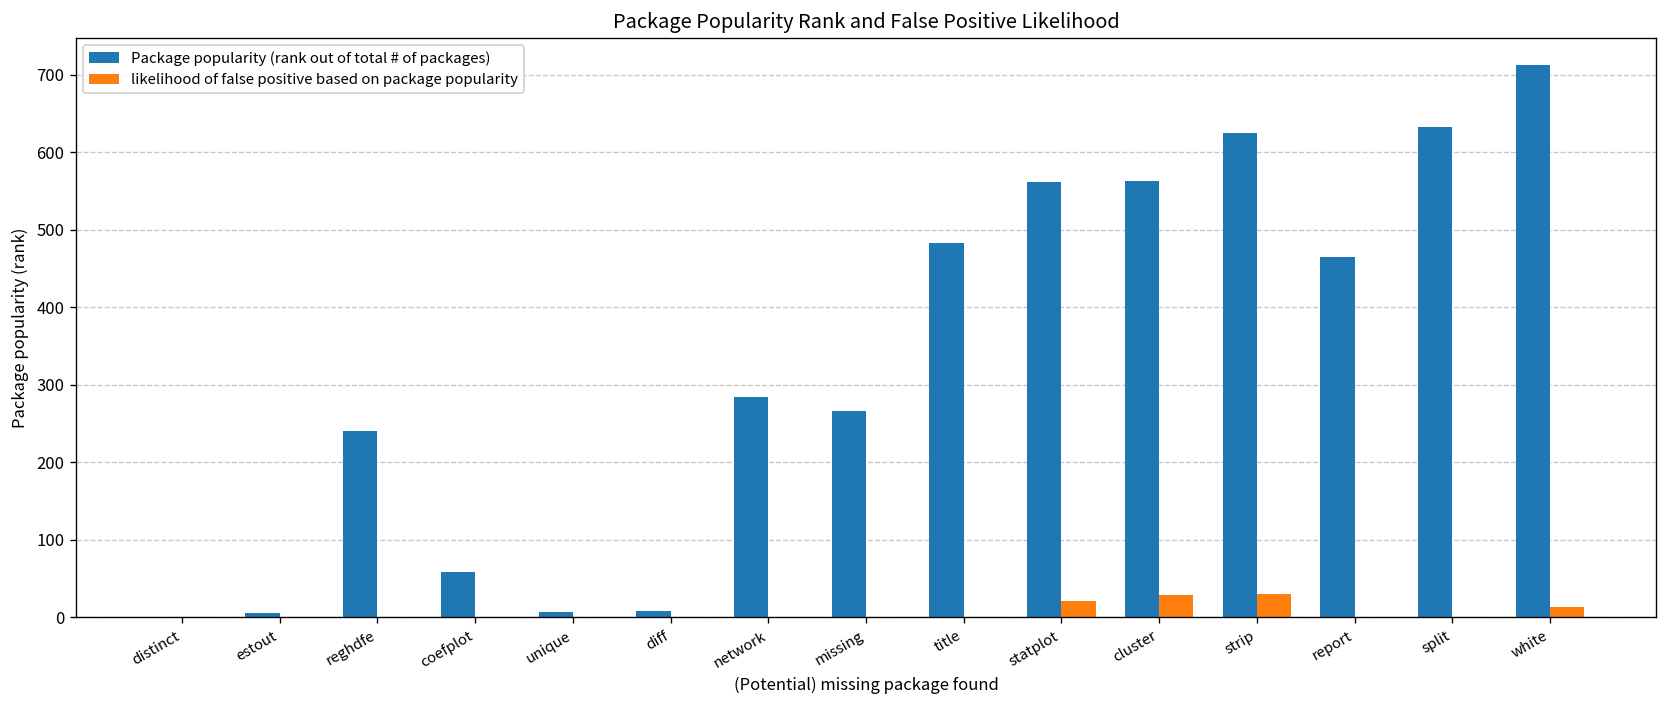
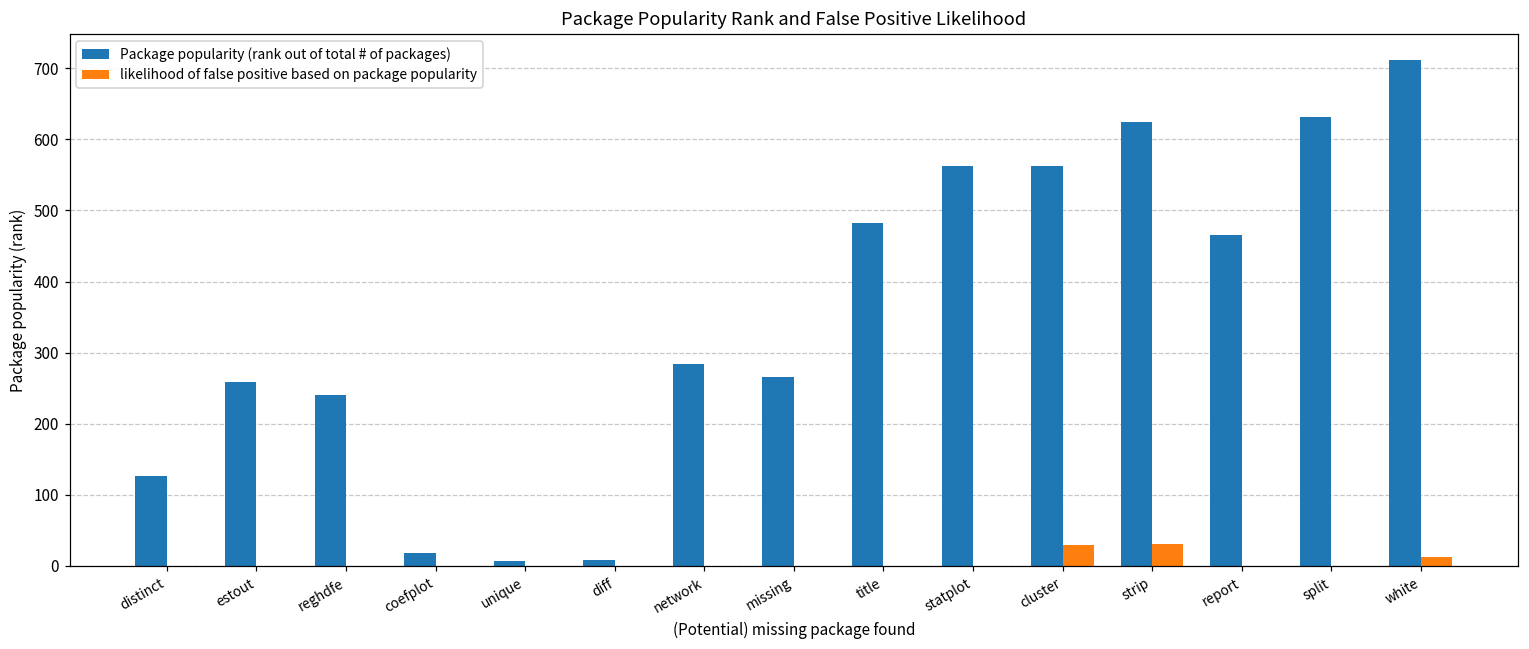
Package popularity (rank out of total # of packages), distinct: 0 -> 130
Package popularity (rank out of total # of packages), estout: 10 -> 260
Package popularity (rank out of total # of packages), coefplot: 60 -> 20
likelihood of false positive based on package popularity, statplot: 20 -> 0
